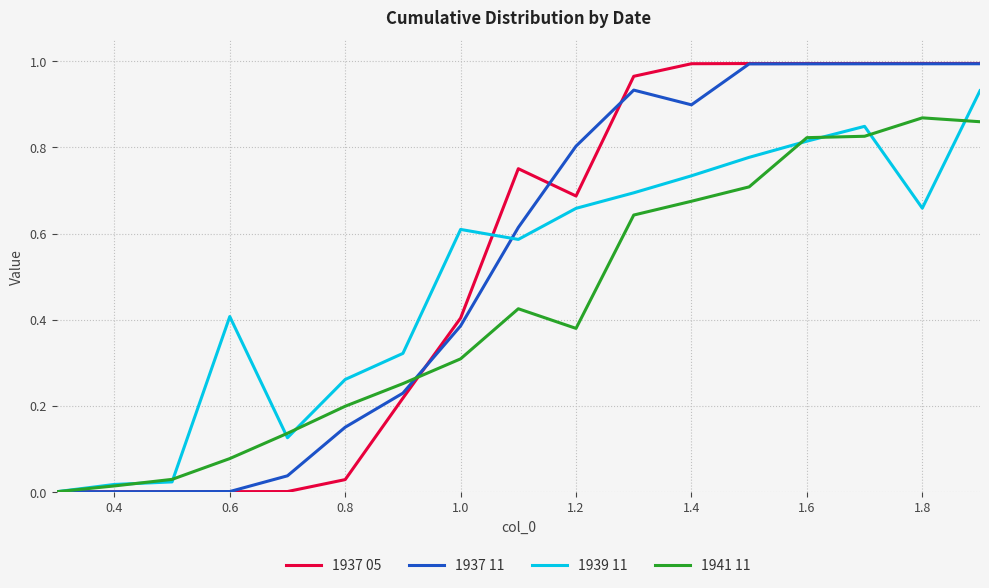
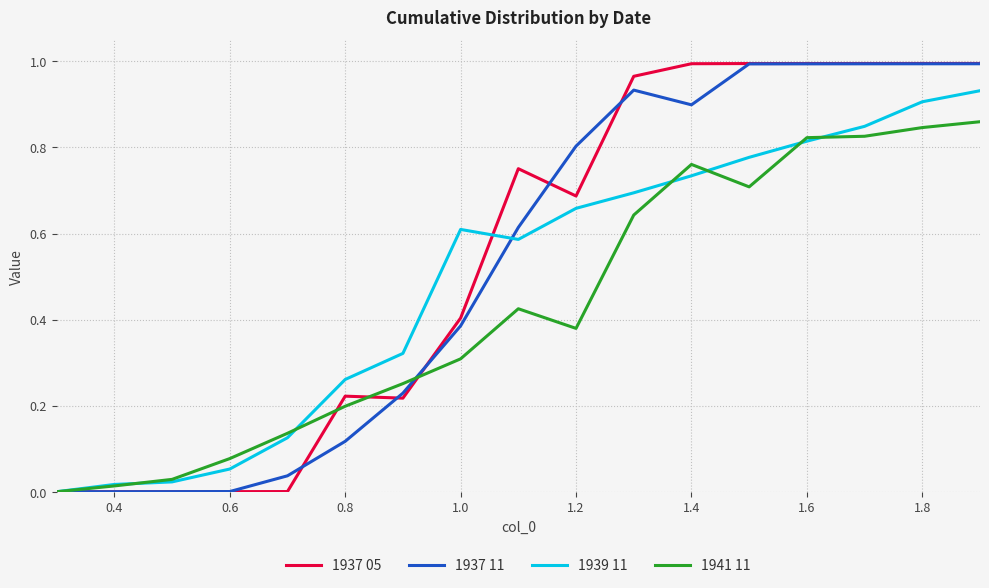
1939 11, 0.6: 0.41 -> 0.05
1937 05, 0.8: 0.03 -> 0.22
1937 11, 0.8: 0.15 -> 0.12
1941 11, 1.4: 0.67 -> 0.76
1939 11, 1.8: 0.66 -> 0.91
1941 11, 1.8: 0.87 -> 0.85
